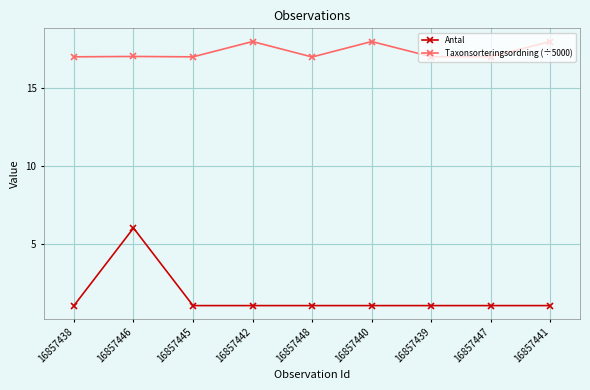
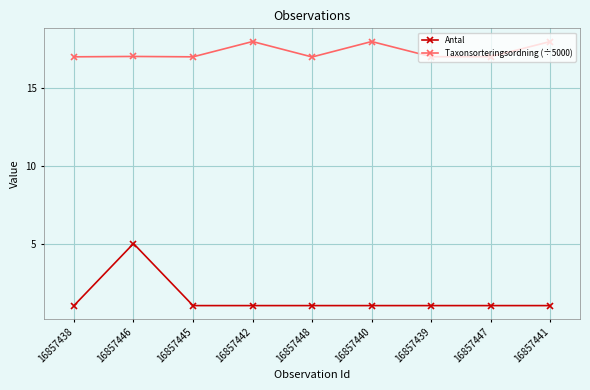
Antal, 16857446: 6 -> 5
